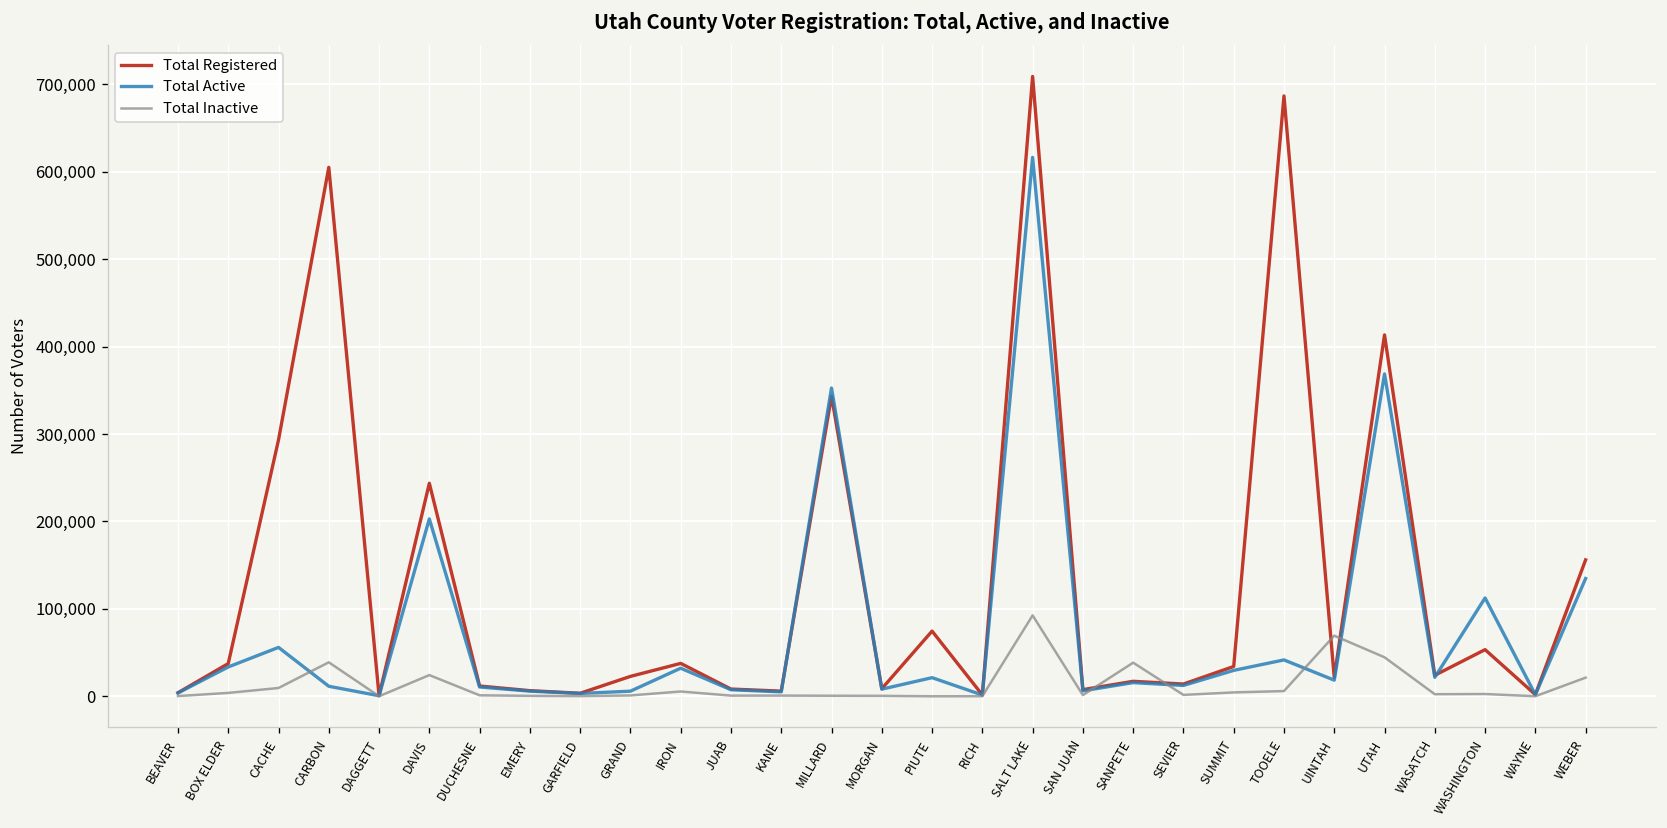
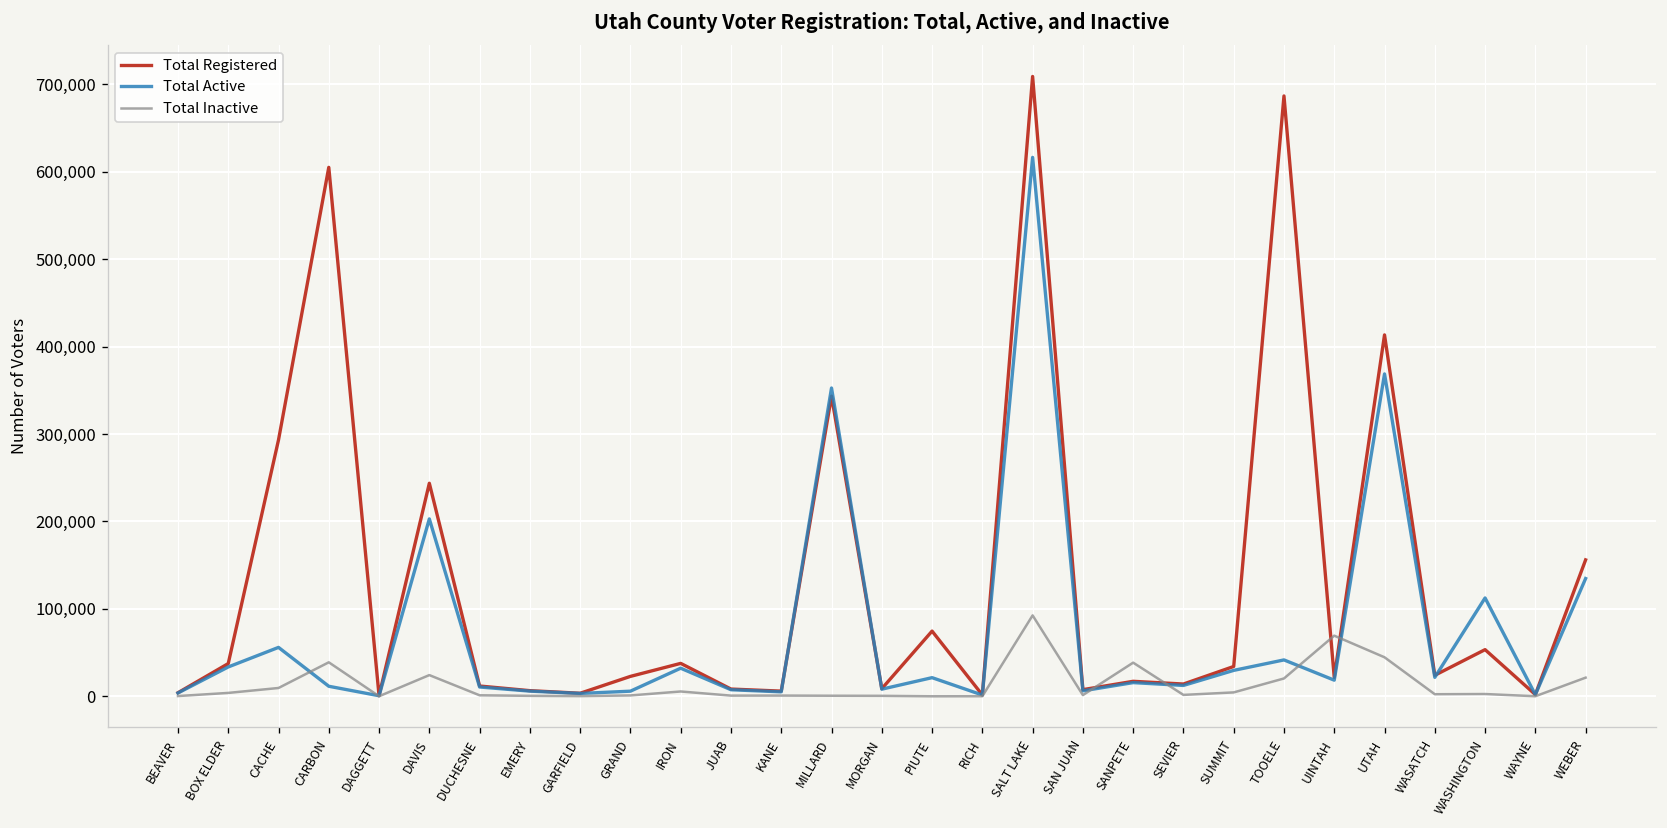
Total Inactive, TOOELE: 10,000 -> 20,000
